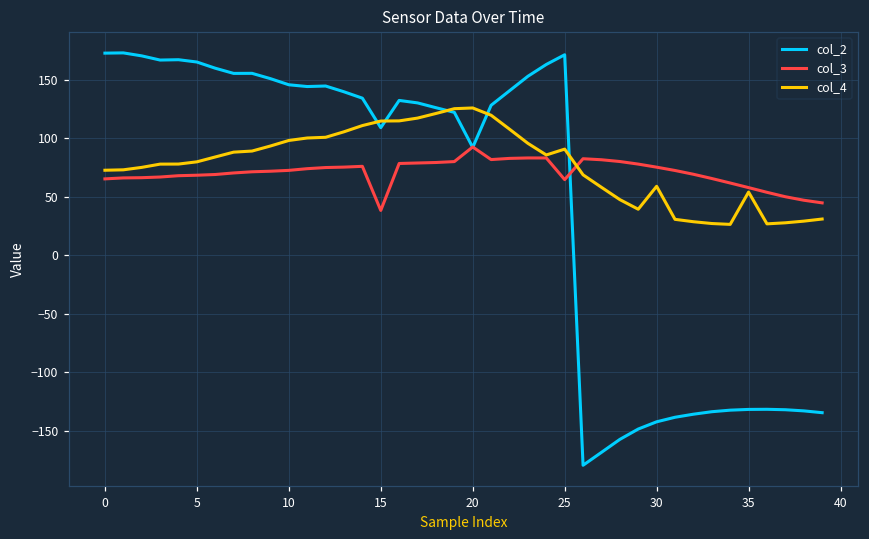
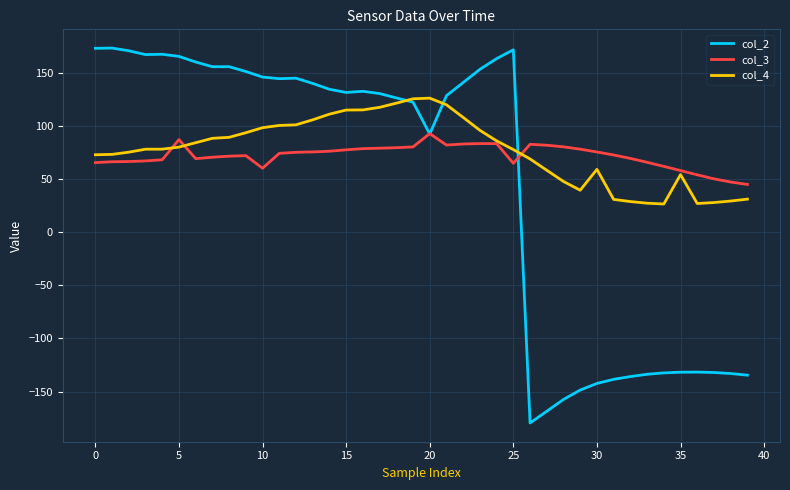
col_3, 5: 69 -> 87
col_3, 10: 73 -> 60
col_2, 15: 109 -> 131
col_3, 15: 38 -> 77
col_4, 25: 91 -> 78
